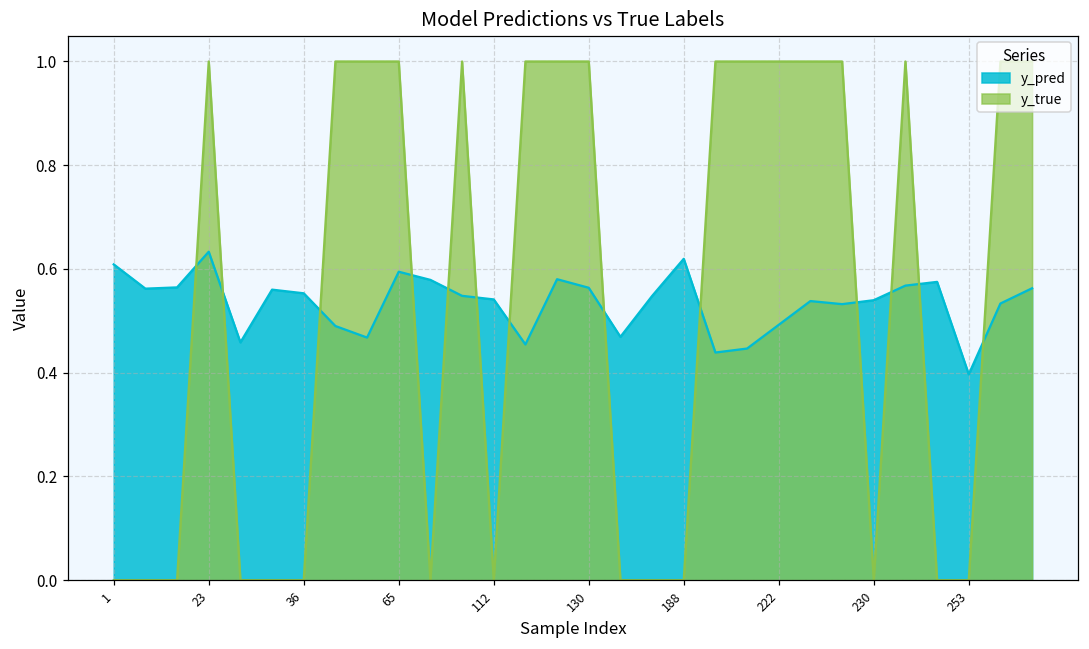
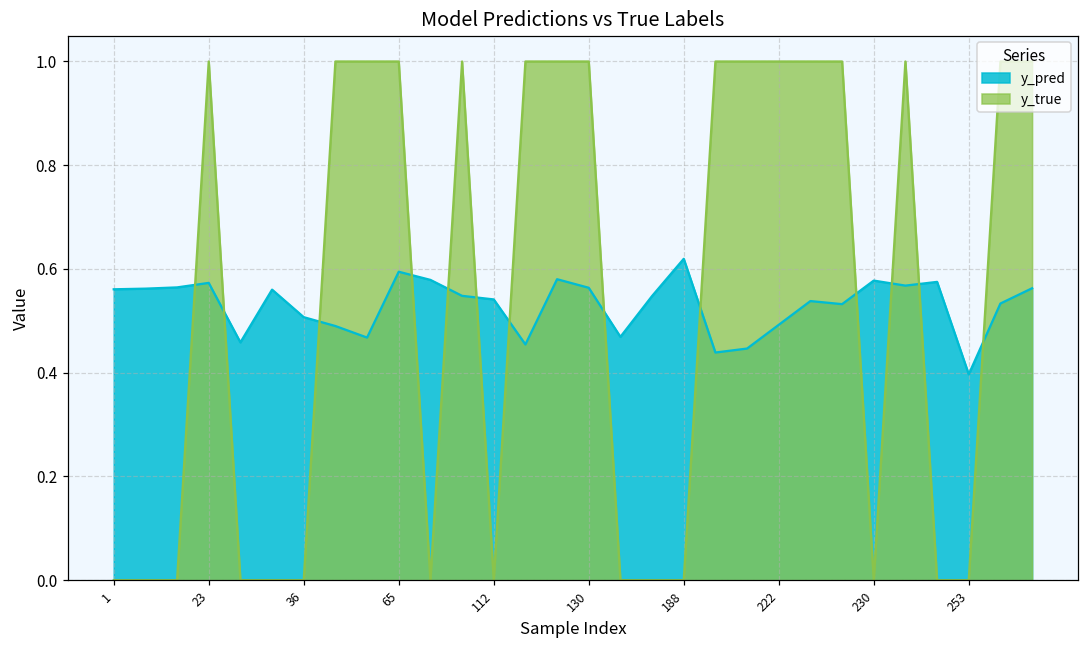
y_pred, 1: 0.61 -> 0.56
y_pred, 23: 0.63 -> 0.57
y_pred, 36: 0.55 -> 0.51
y_pred, 230: 0.54 -> 0.58
